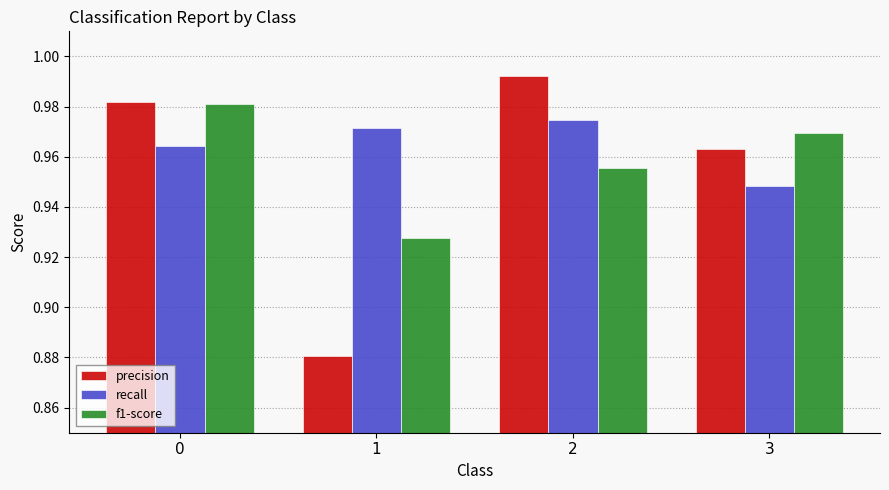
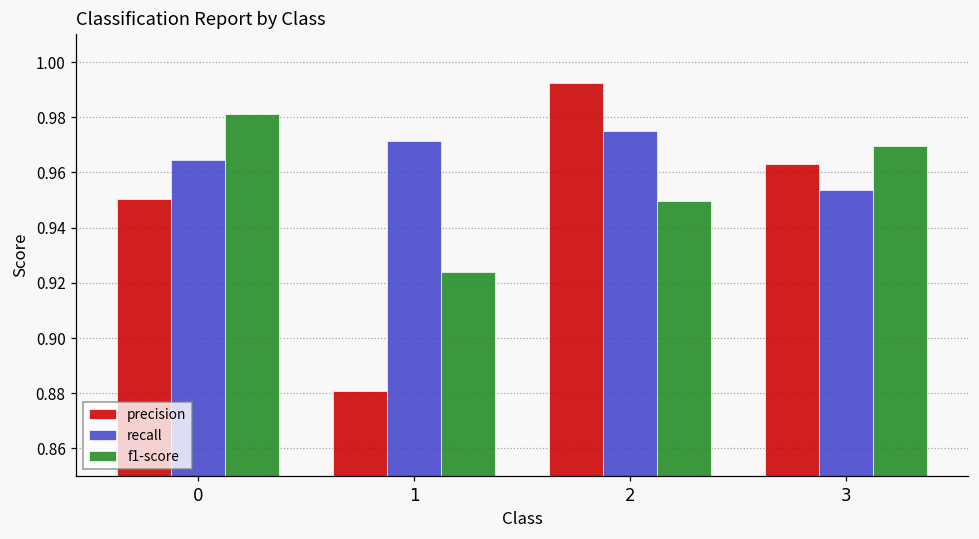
precision, 0: 0.982 -> 0.950
f1-score, 1: 0.928 -> 0.924
f1-score, 2: 0.956 -> 0.950
recall, 3: 0.948 -> 0.954
